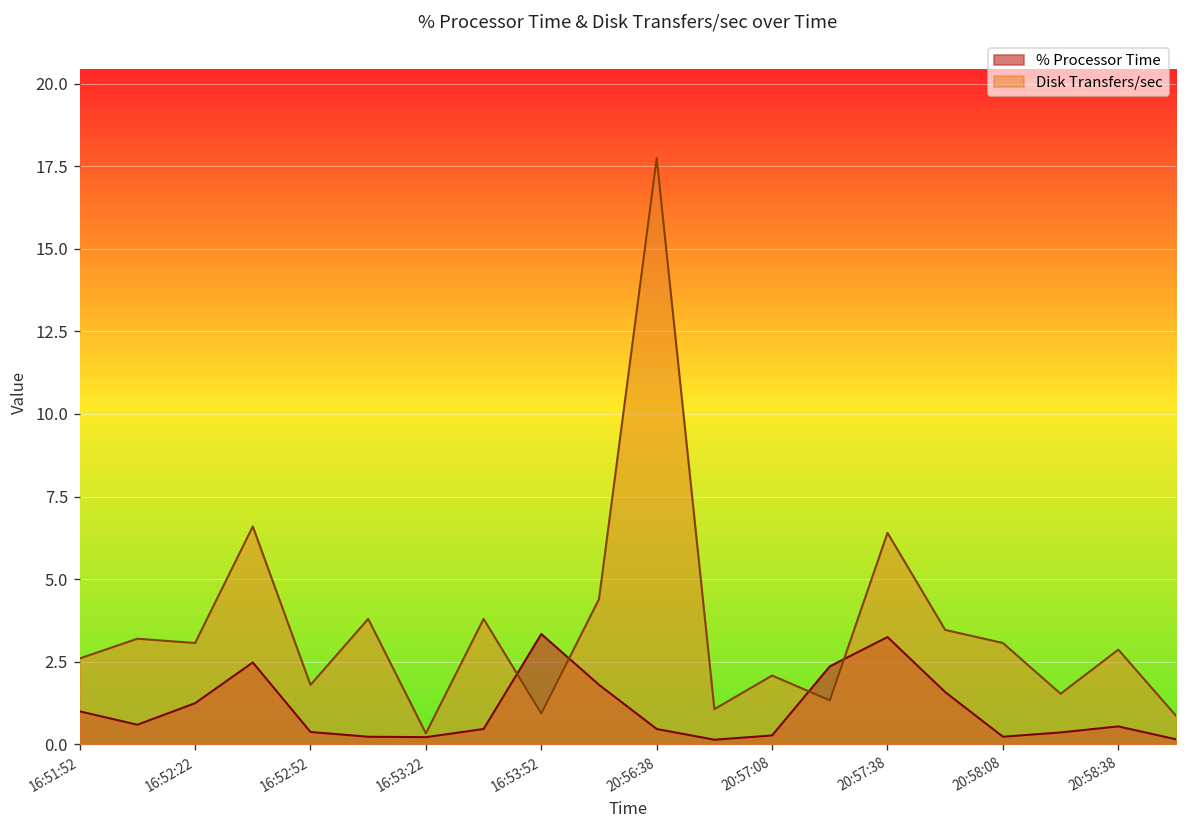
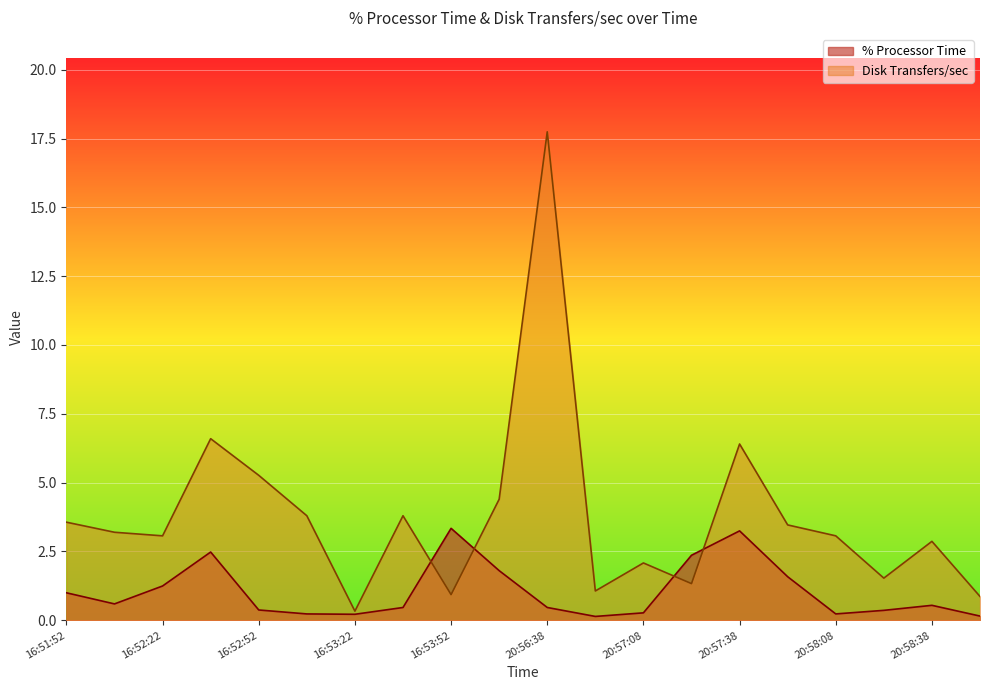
Disk Transfers/sec, 16:51:52: 2.6 -> 3.6
Disk Transfers/sec, 16:52:52: 1.8 -> 5.3
